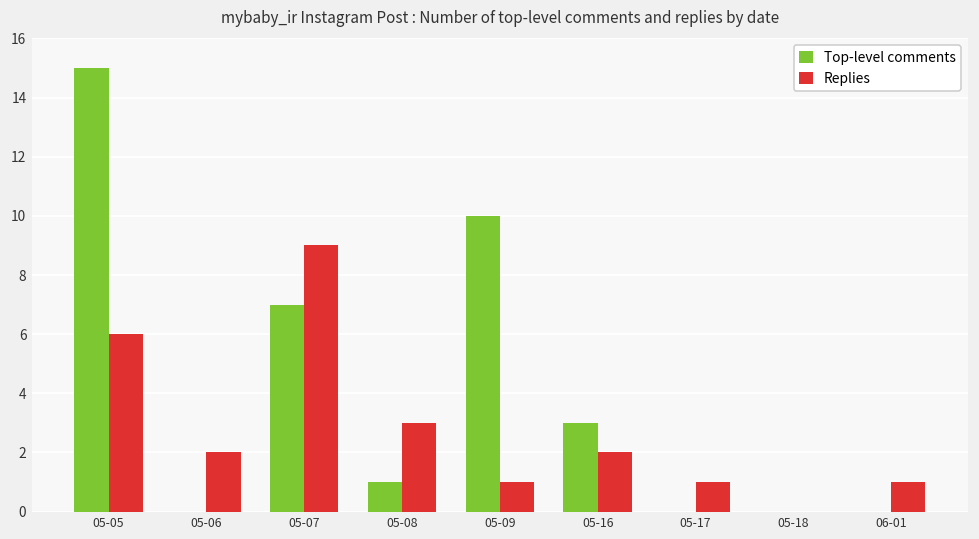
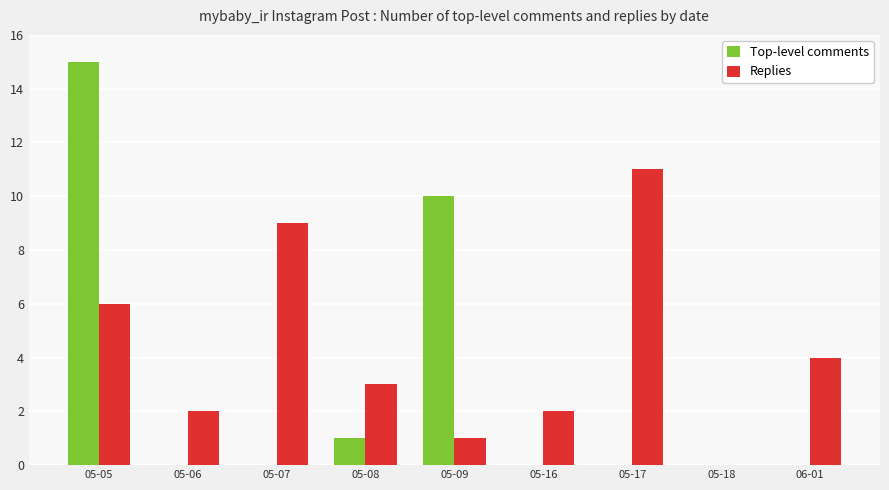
Top-level comments, 05-07: 7 -> 0
Top-level comments, 05-16: 3 -> 0
Replies, 05-17: 1 -> 11
Replies, 06-01: 1 -> 4
